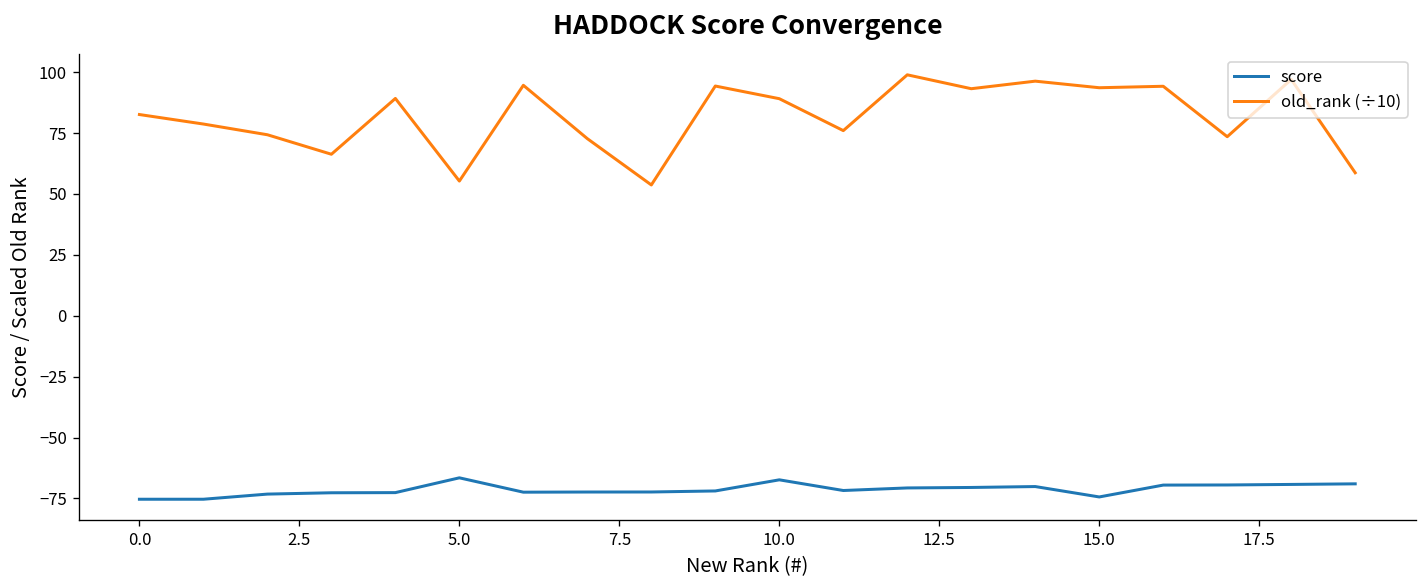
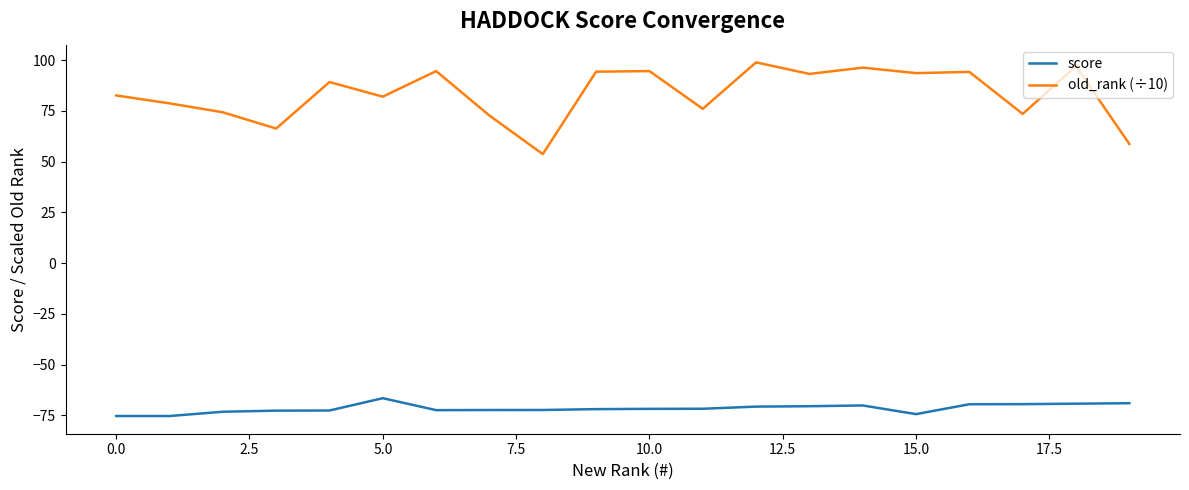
old_rank (÷10), 5.0: 55 -> 82
score, 10.0: -67 -> -72
old_rank (÷10), 10.0: 89 -> 95
